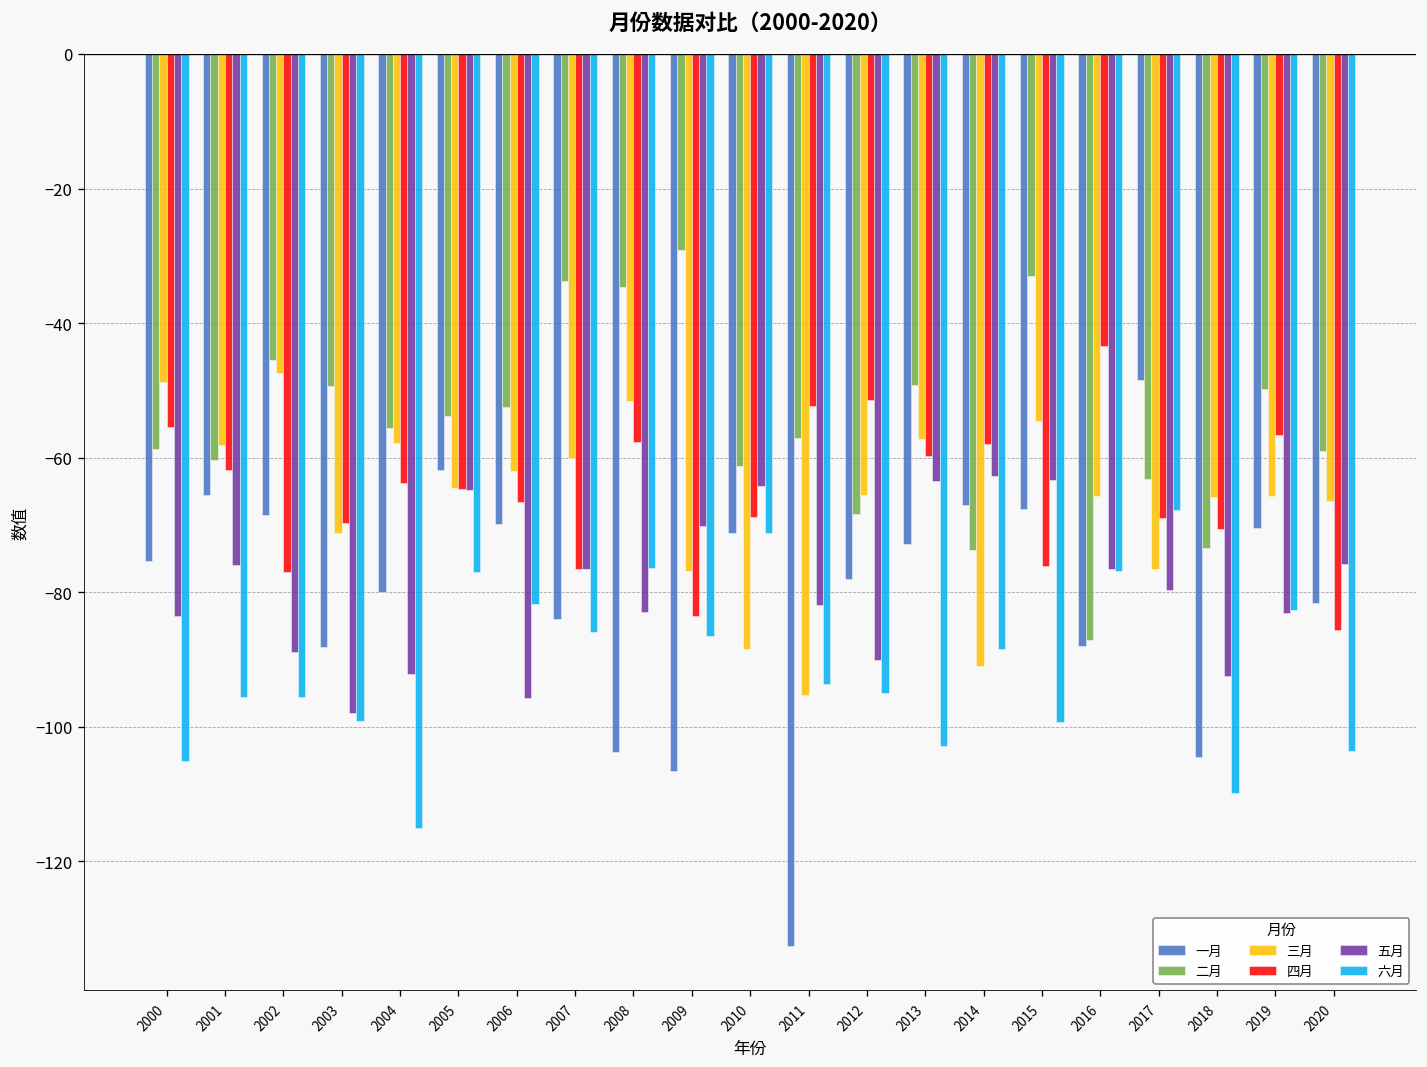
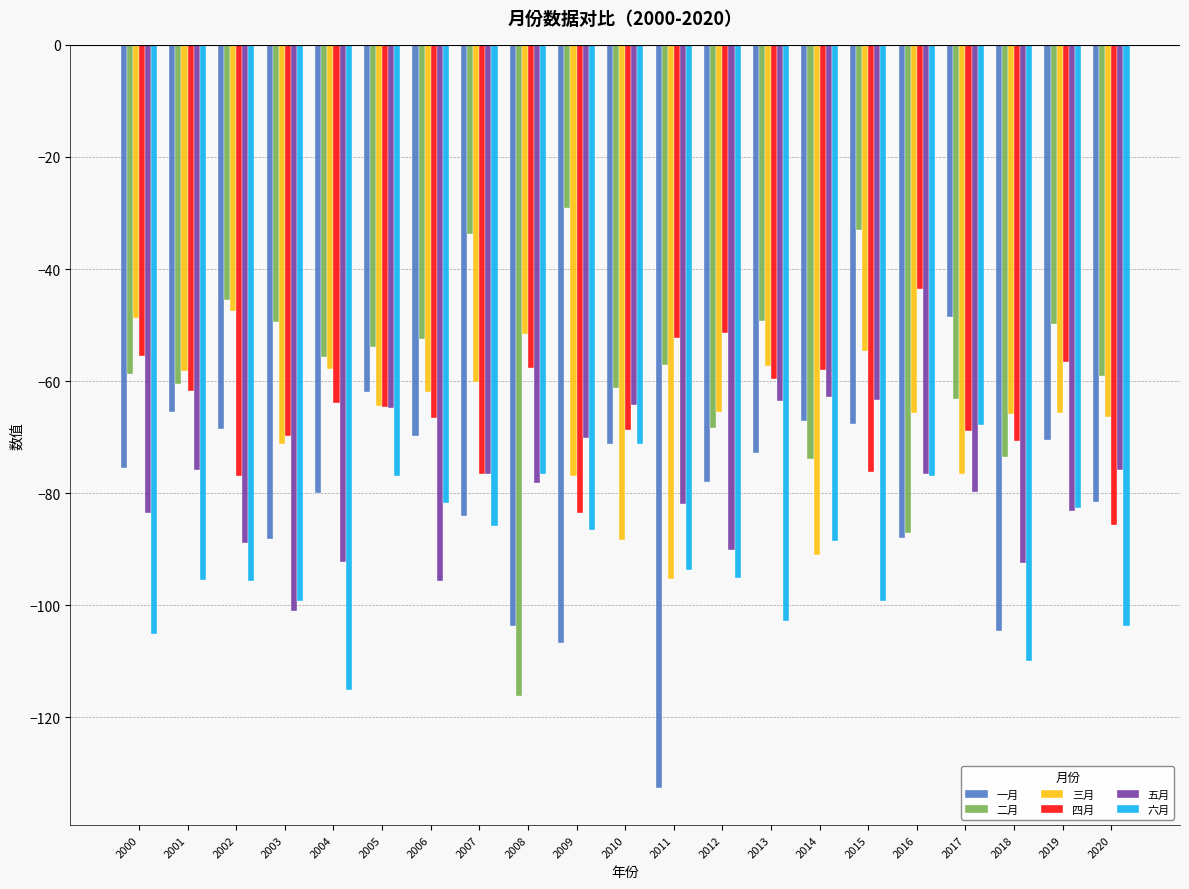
五月, 2003: -98 -> -101
二月, 2008: -35 -> -116
五月, 2008: -83 -> -78
